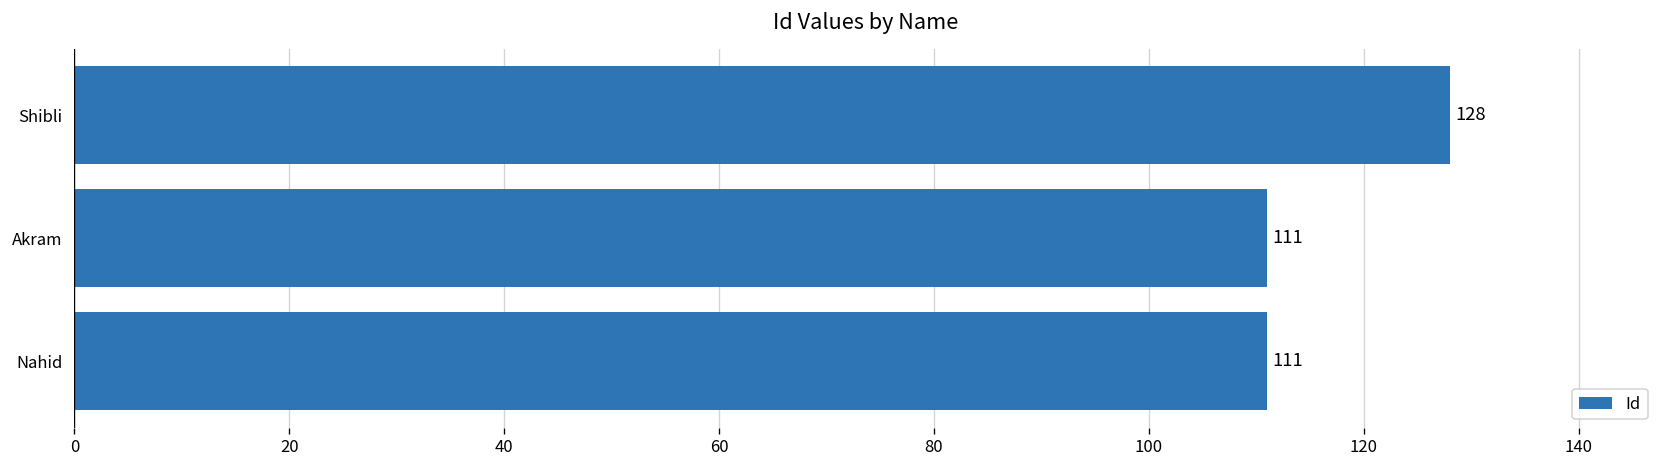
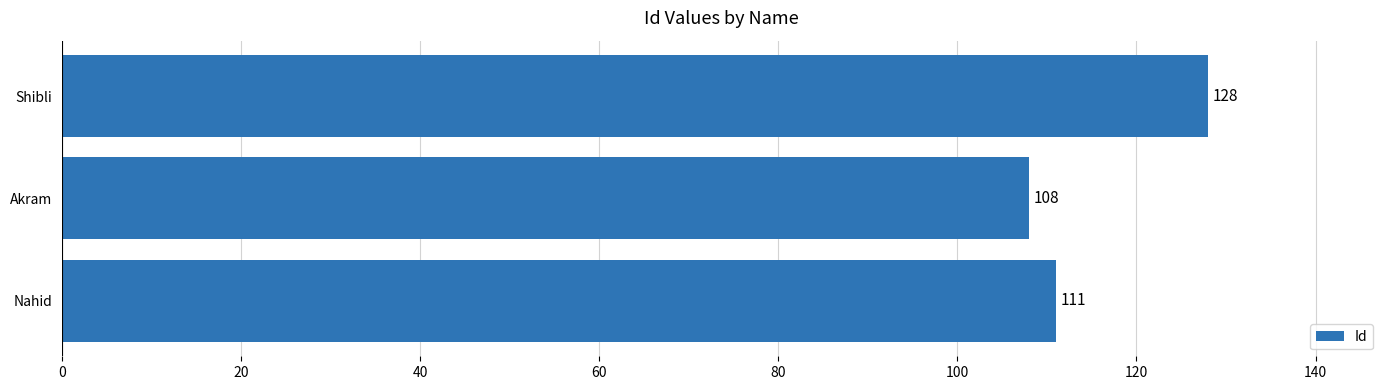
Akram: 111 -> 108
